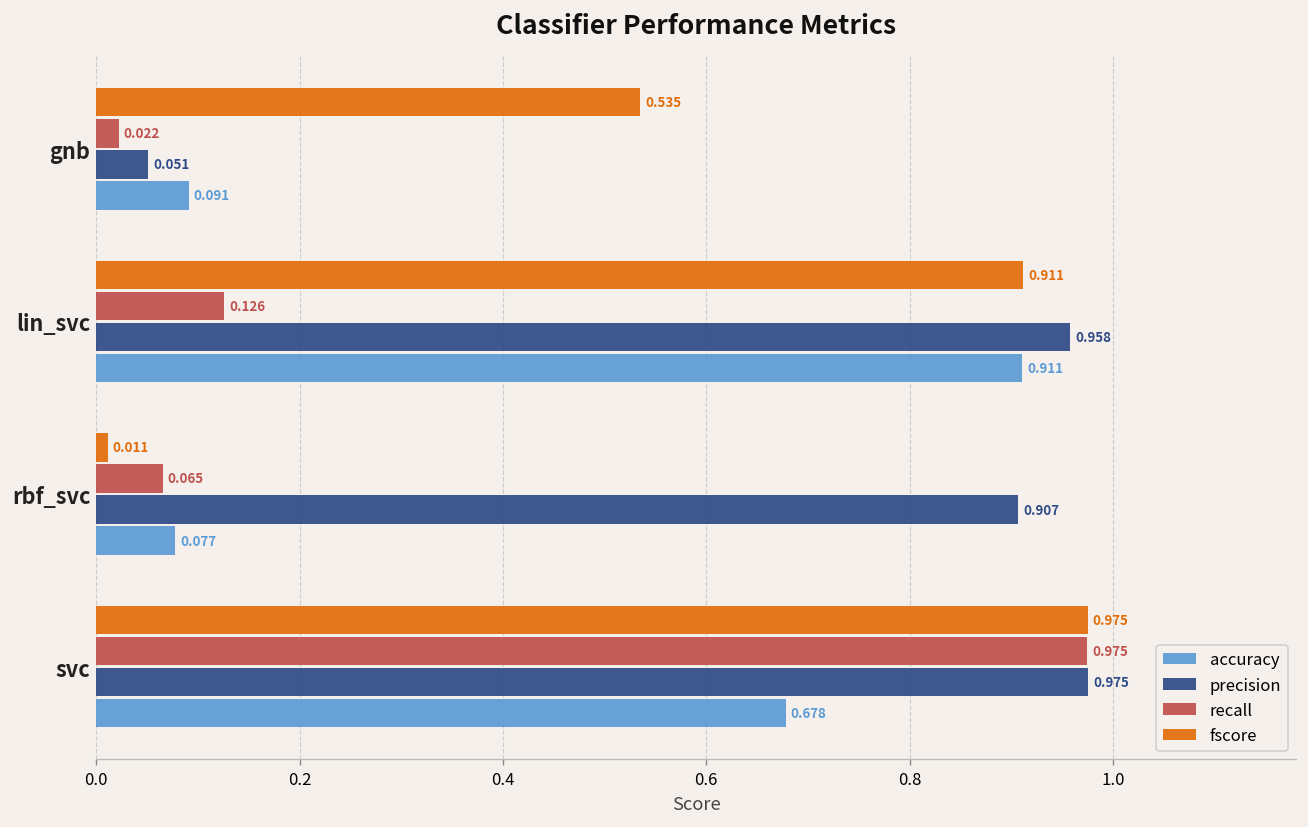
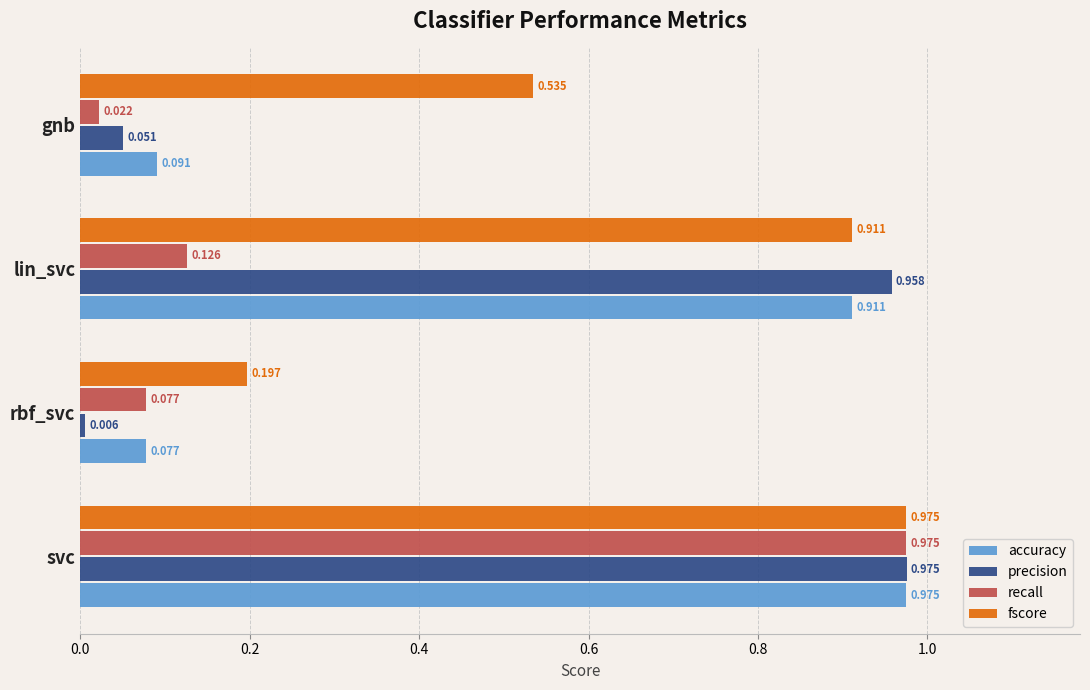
fscore, rbf_svc: 0.011 -> 0.197
recall, rbf_svc: 0.065 -> 0.077
precision, rbf_svc: 0.907 -> 0.006
accuracy, svc: 0.678 -> 0.975
